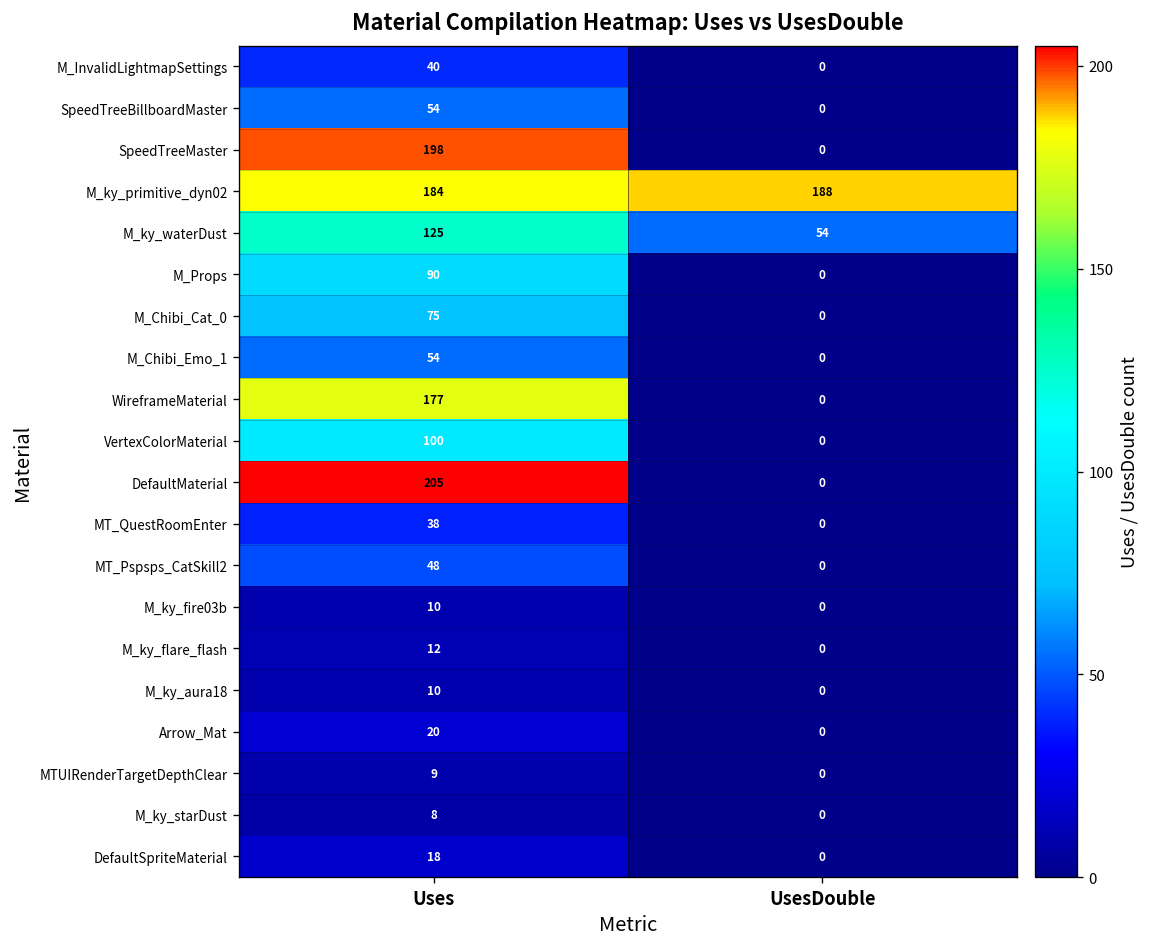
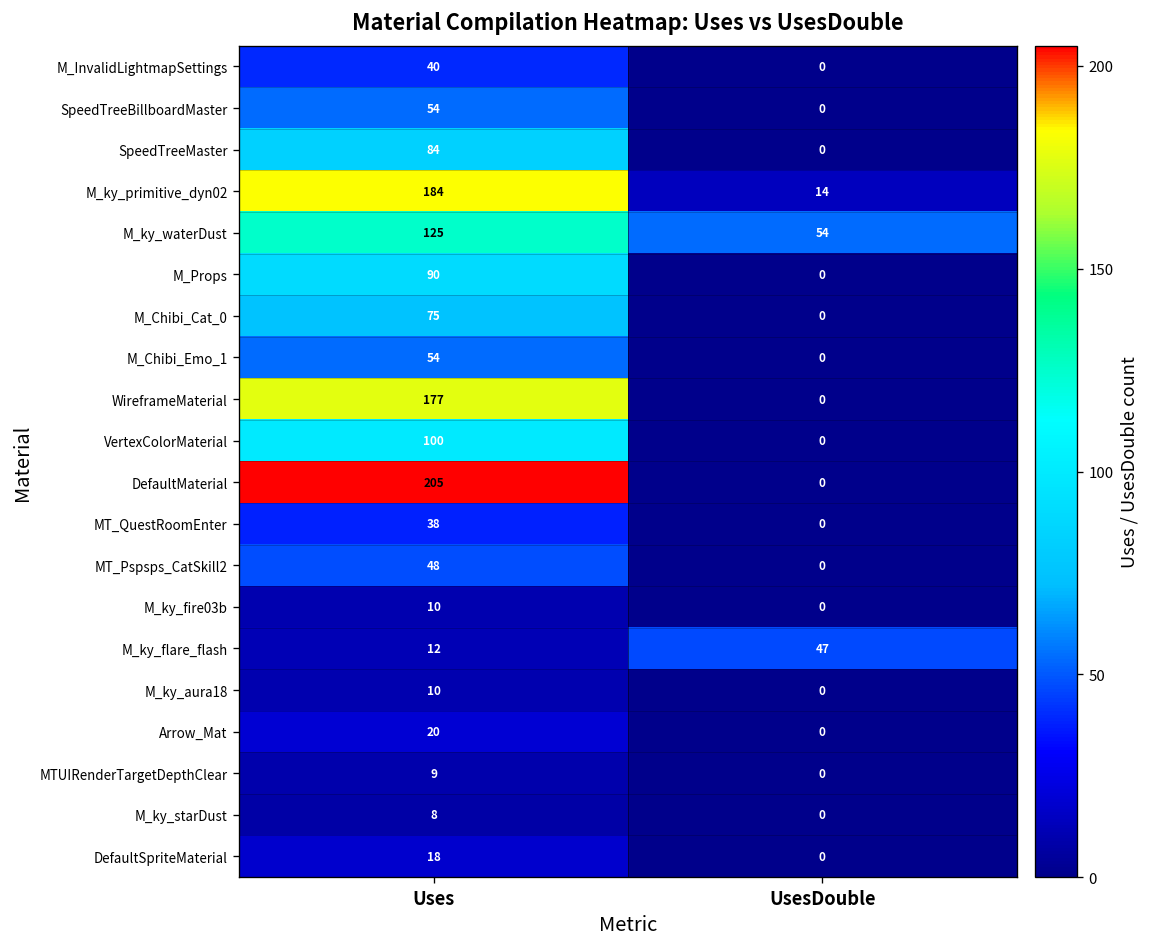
SpeedTreeMaster, Uses: 198 -> 84
M_ky_primitive_dyn02, UsesDouble: 188 -> 14
M_ky_flare_flash, UsesDouble: 0 -> 47
